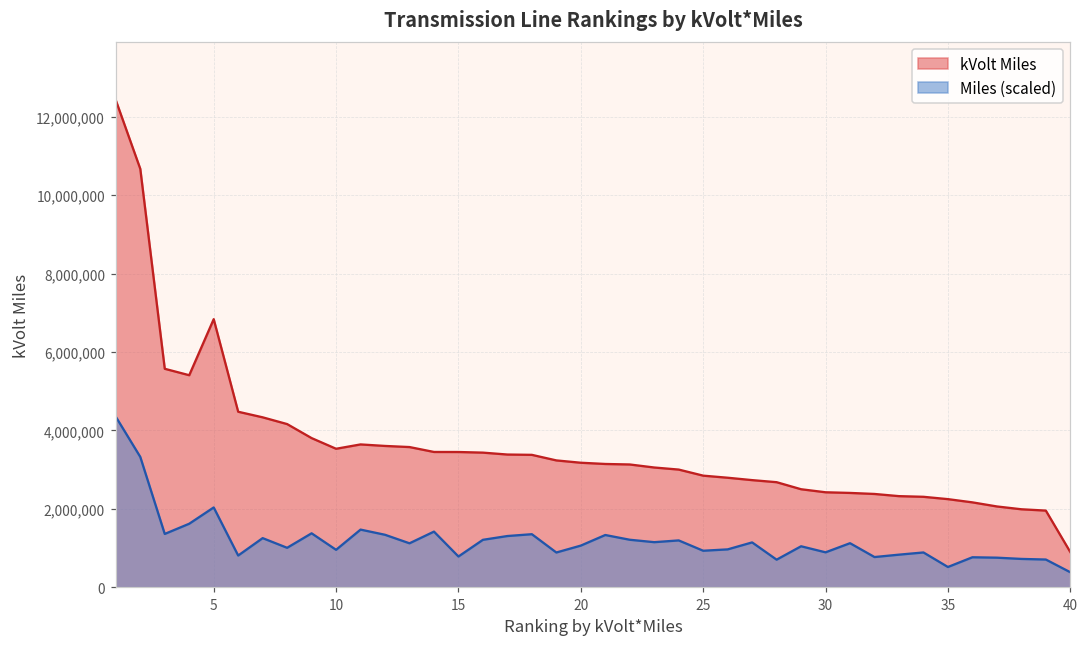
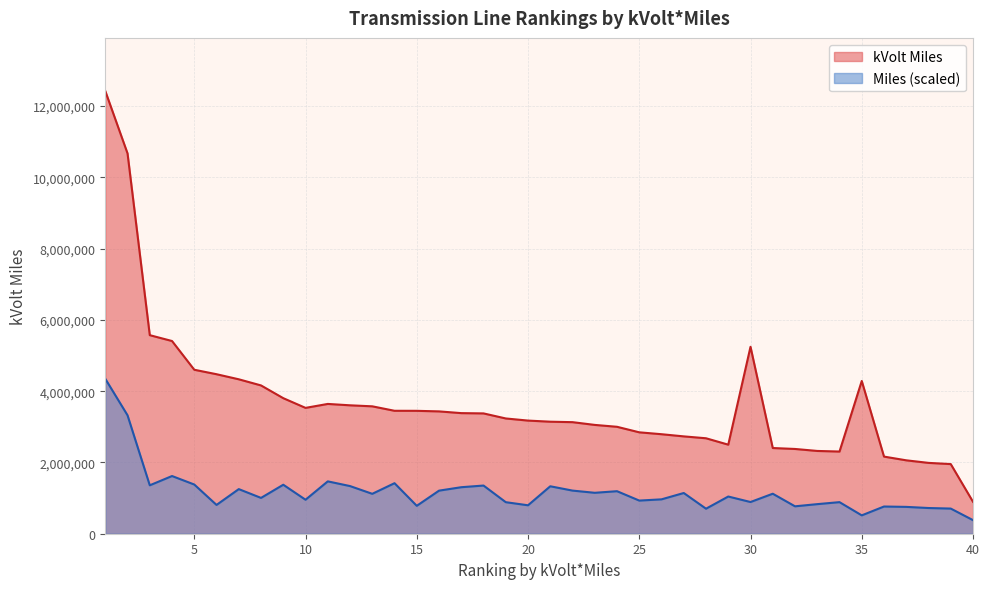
kVolt Miles, 5: 6,800,000 -> 4,600,000
Miles (scaled), 5: 2,000,000 -> 1,400,000
Miles (scaled), 20: 1,100,000 -> 800,000
kVolt Miles, 30: 2,400,000 -> 5,200,000
kVolt Miles, 35: 2,200,000 -> 4,300,000
